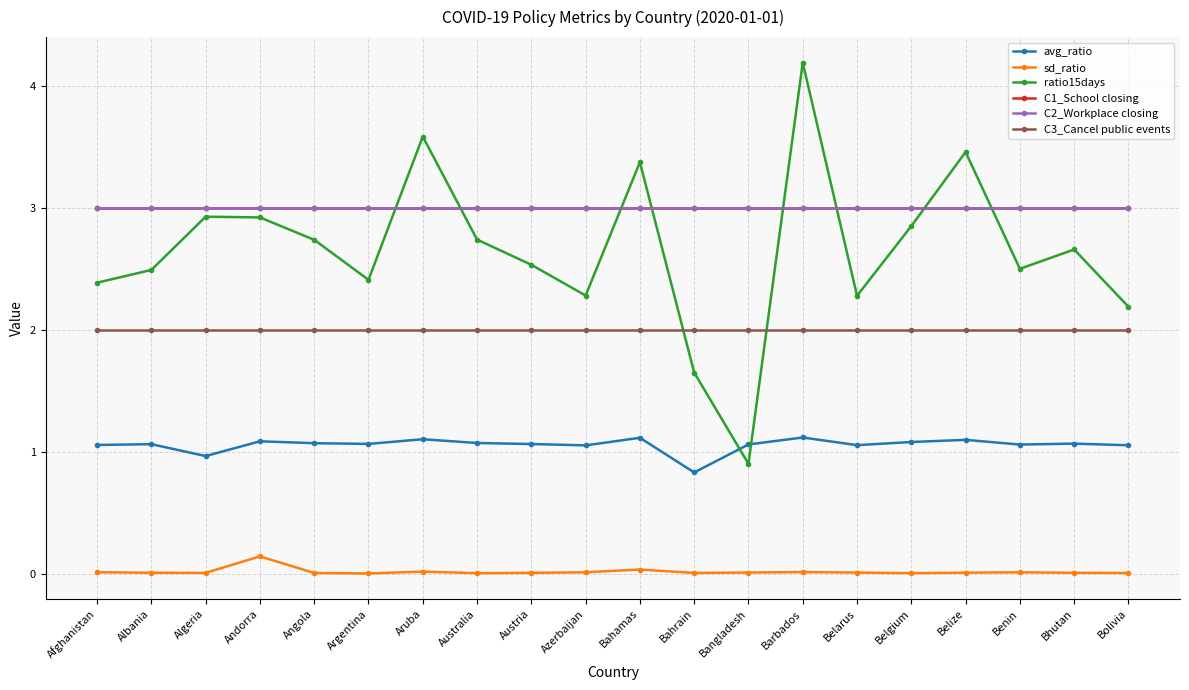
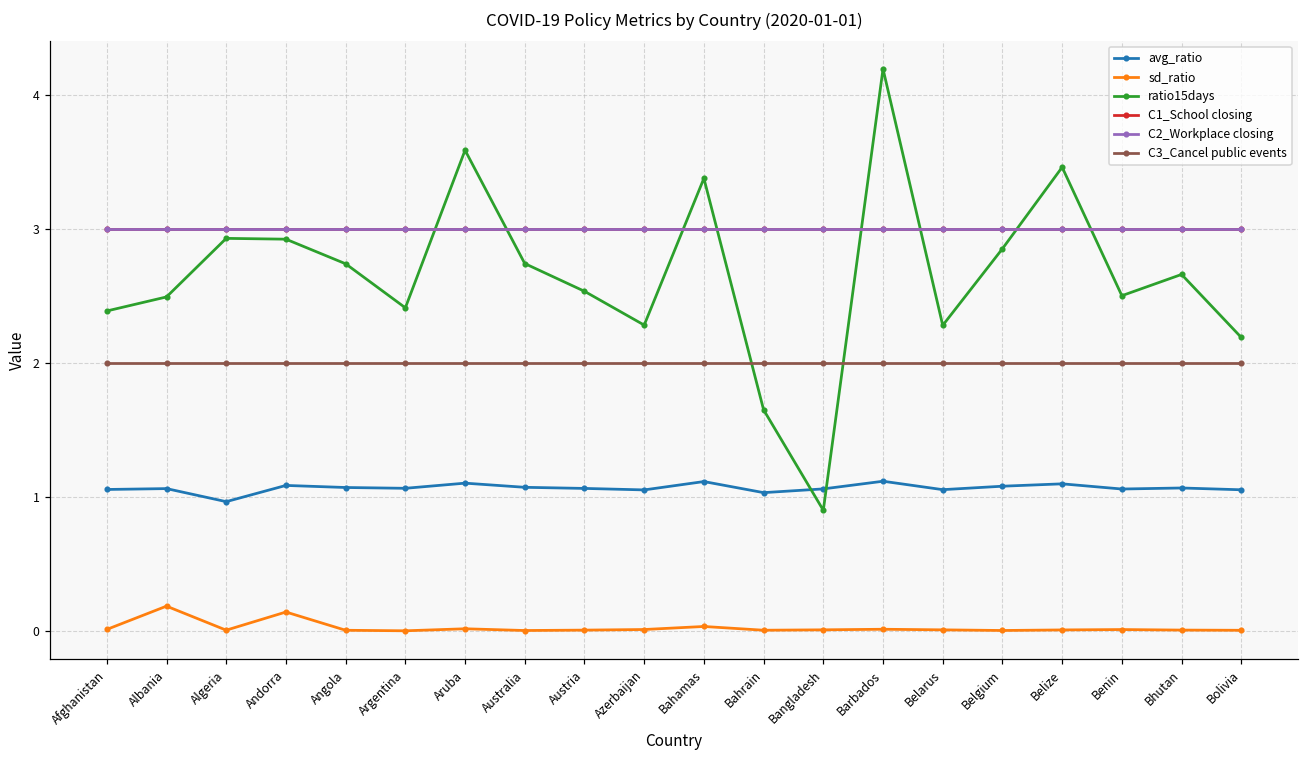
sd_ratio, Albania: 0.01 -> 0.19
avg_ratio, Bahrain: 0.83 -> 1.03
